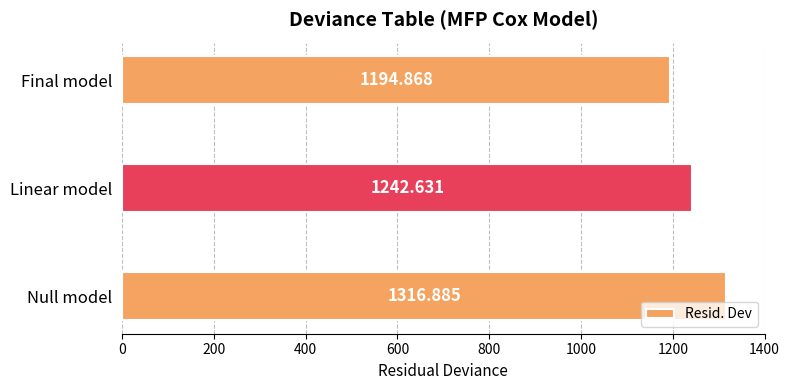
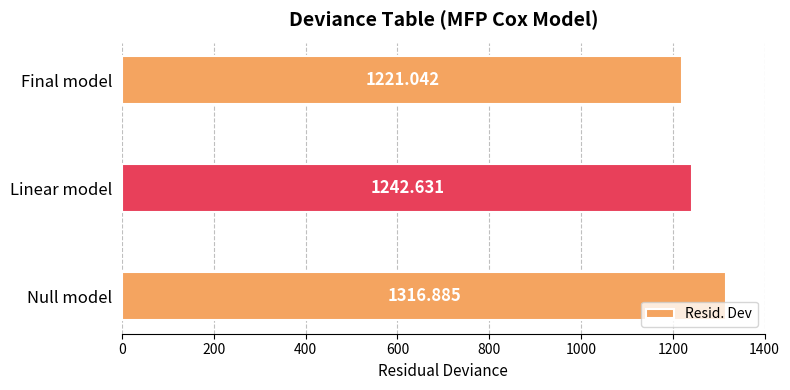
Final model: 1194.868 -> 1221.042
